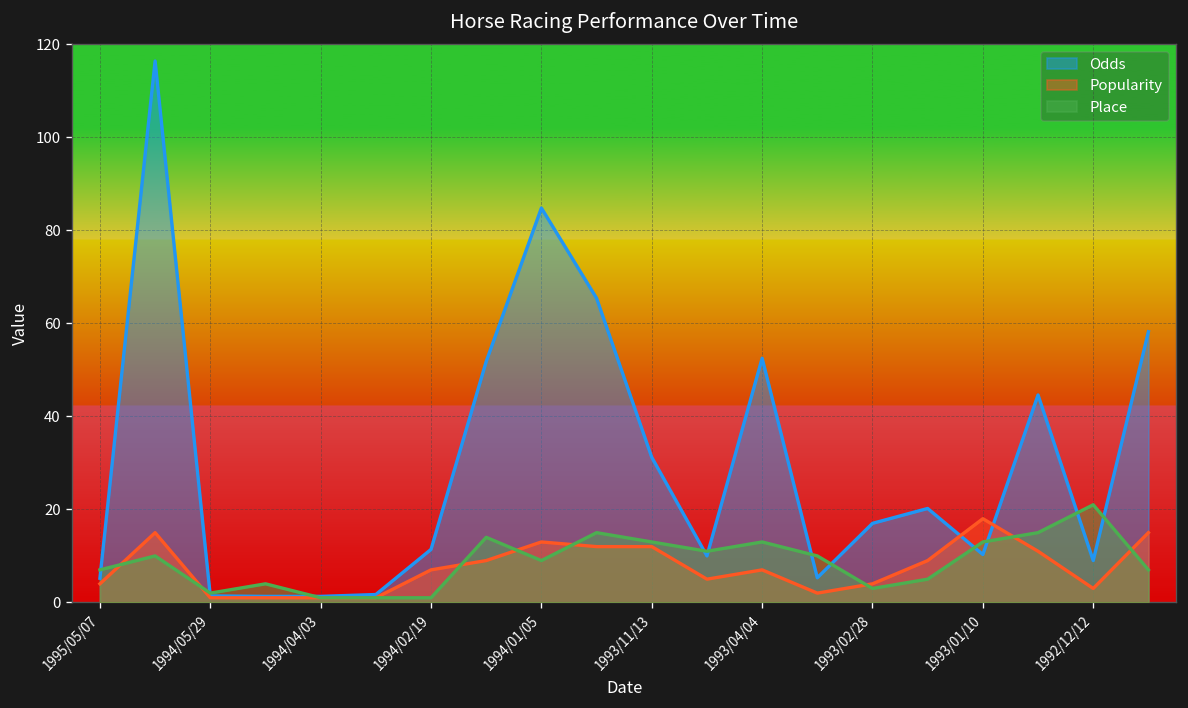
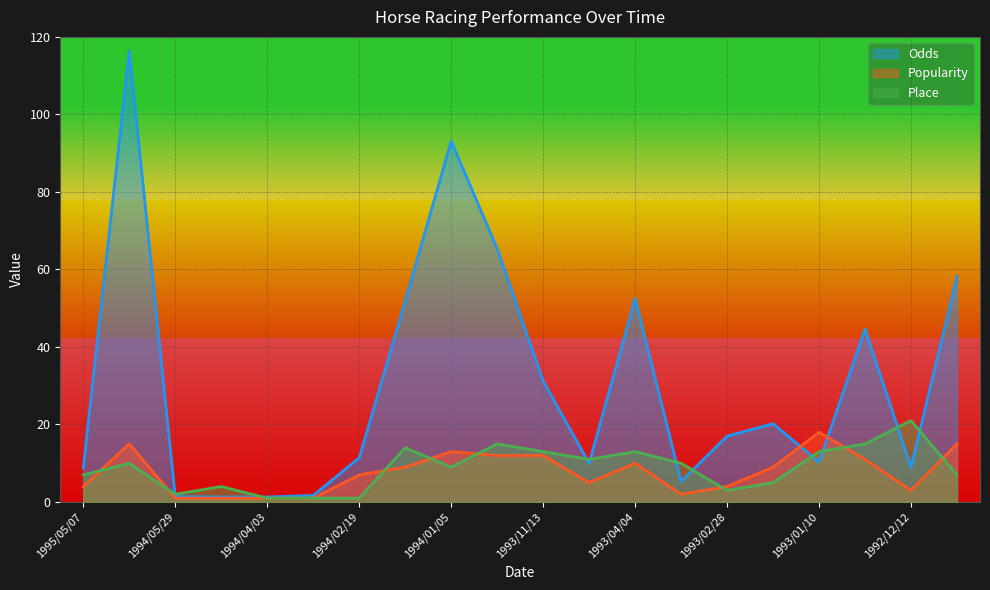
Odds, 1995/05/07: 5 -> 9
Odds, 1994/01/05: 85 -> 93
Popularity, 1993/04/04: 7 -> 10
